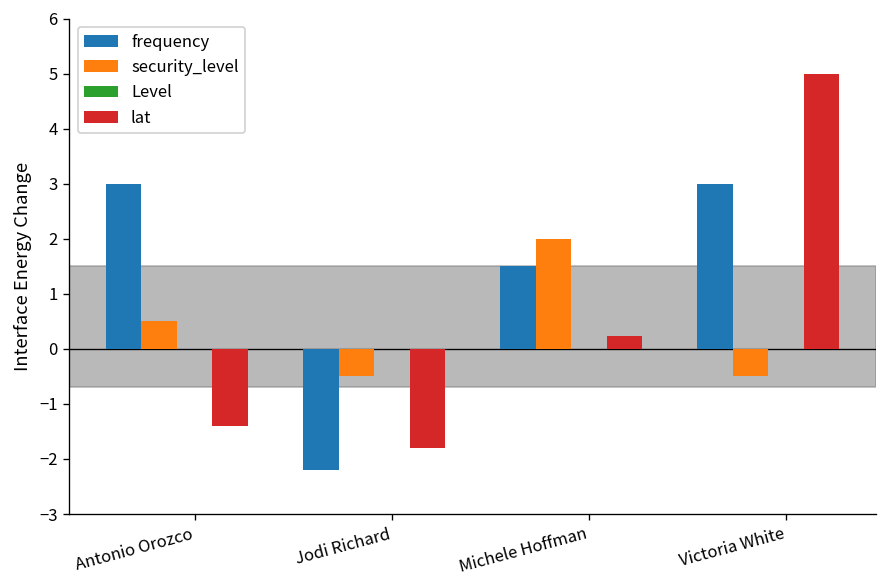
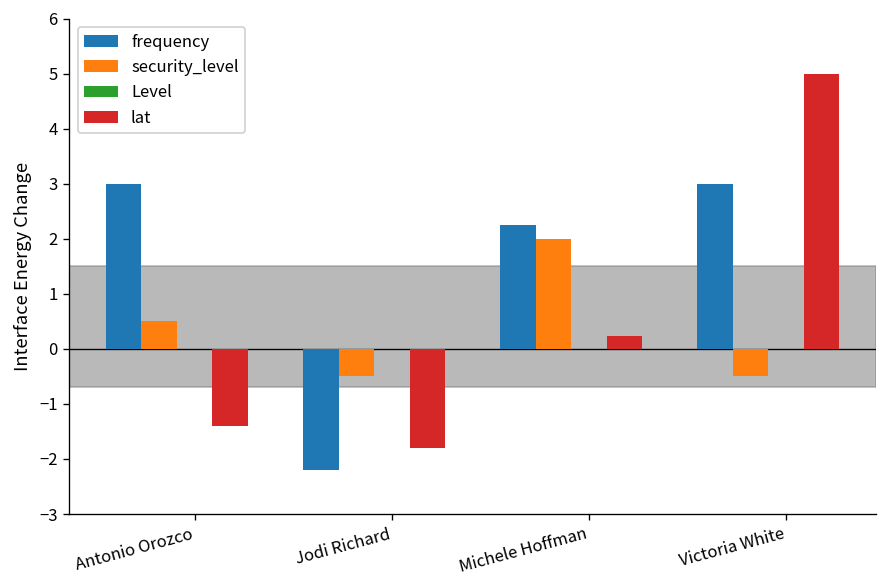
frequency, Michele Hoffman: 1.5 -> 2.3
